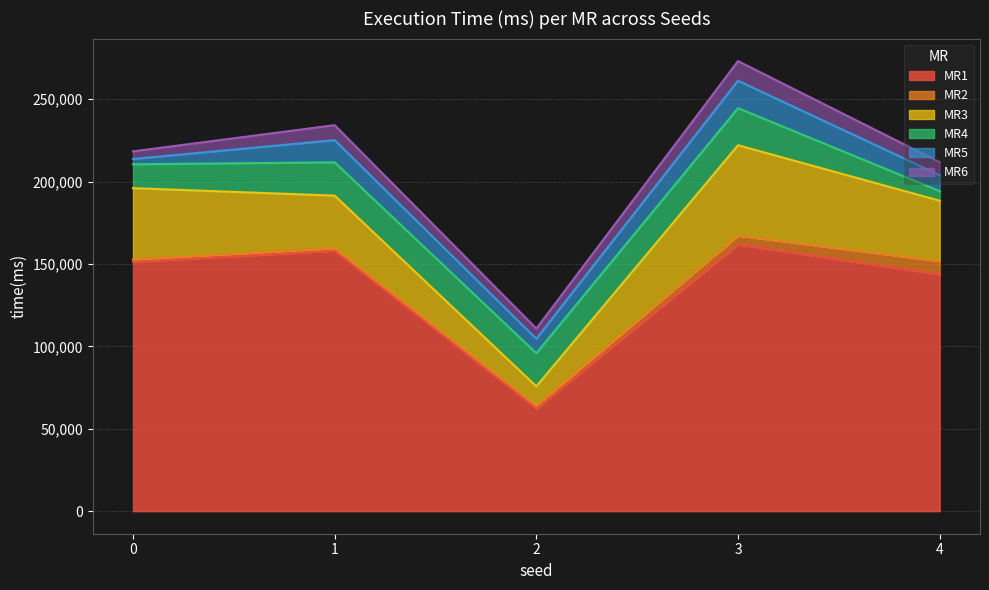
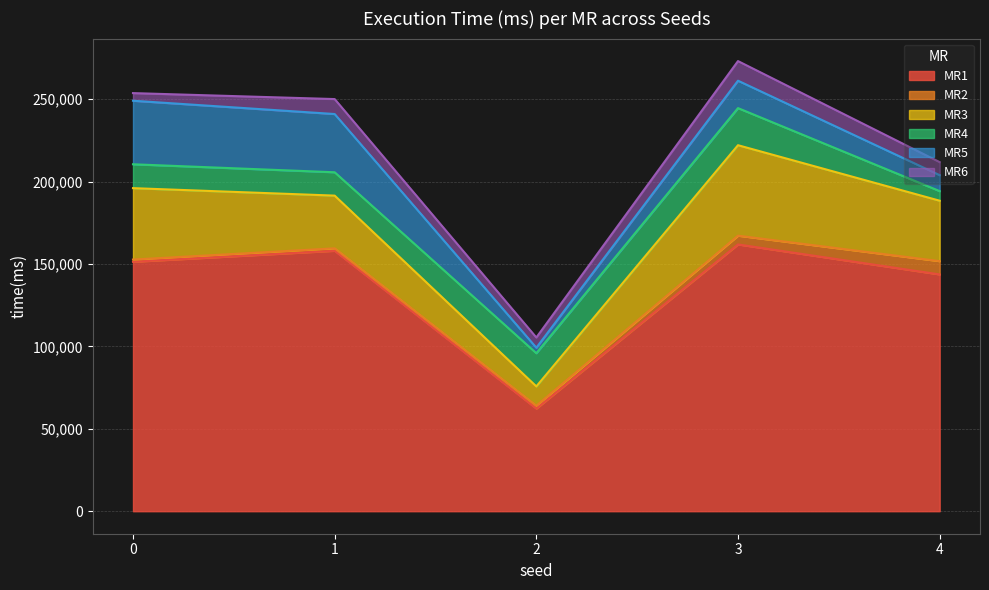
MR5, 0: 3,000 -> 39,000
MR4, 1: 20,000 -> 14,000
MR5, 1: 13,000 -> 35,000
MR5, 2: 9,000 -> 3,000
